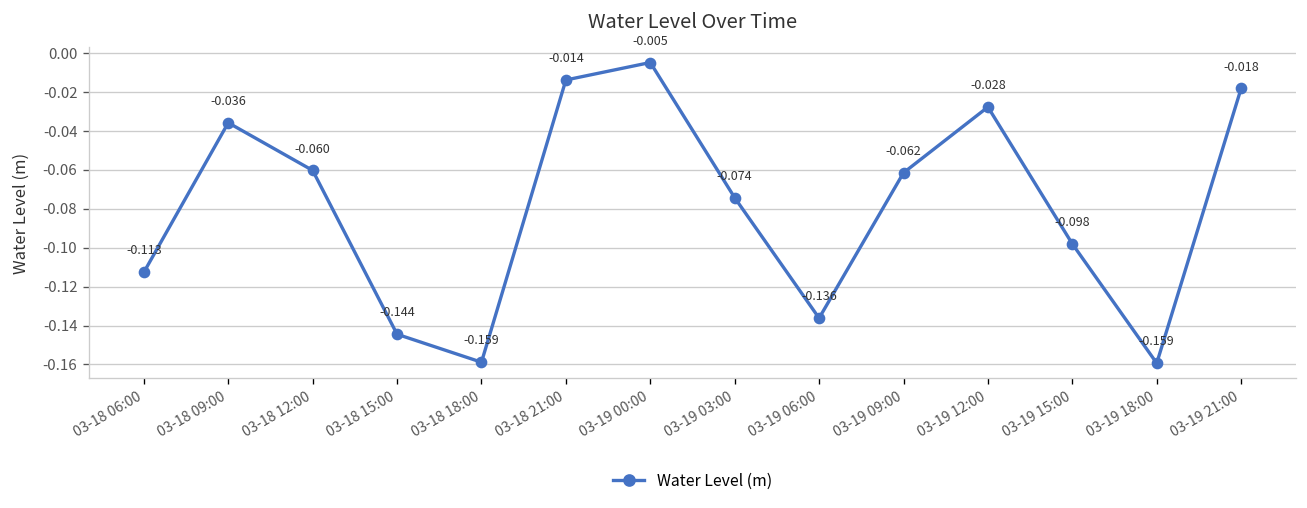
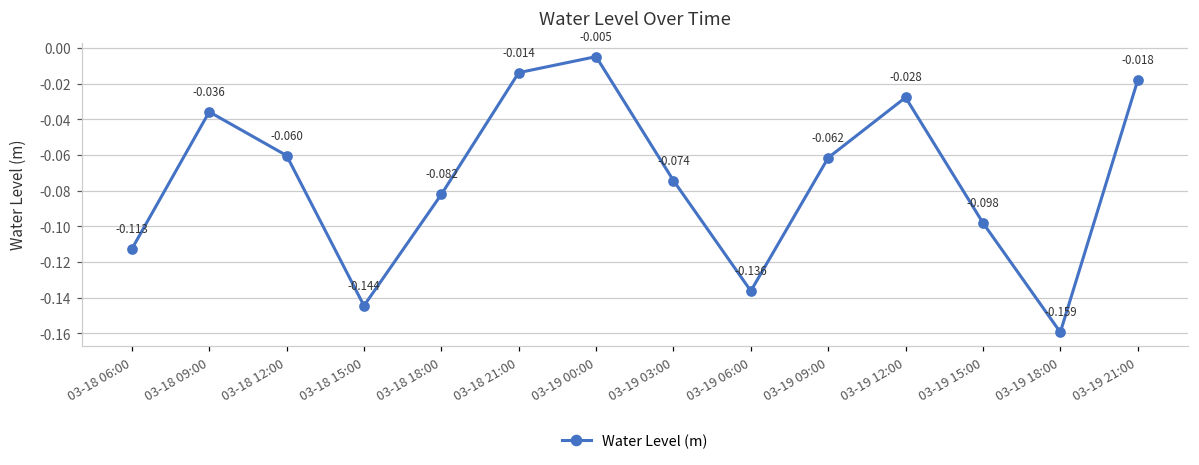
03-18 18:00: -0.159 -> -0.082
